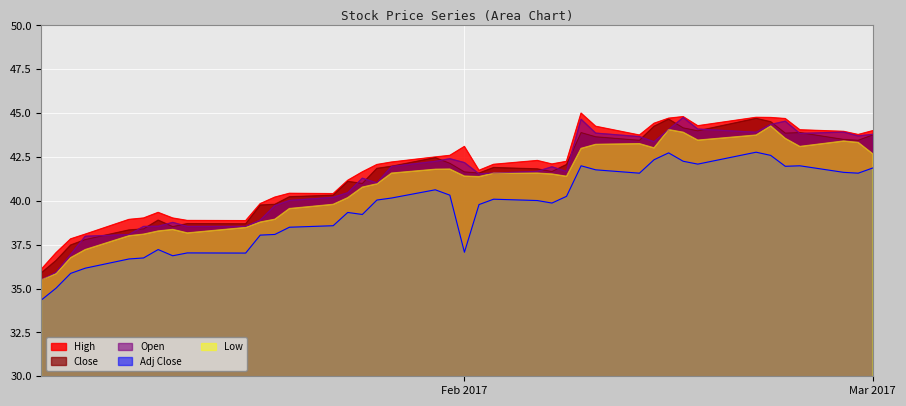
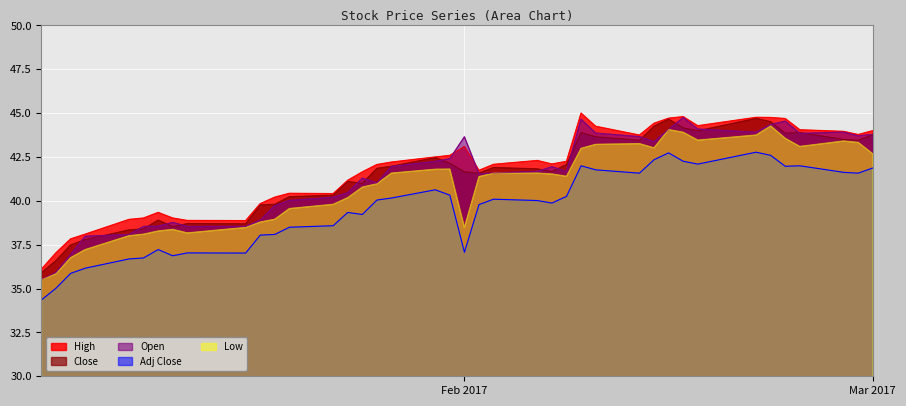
Open, Feb 2017: 42.2 -> 43.7
Low, Feb 2017: 41.4 -> 38.5
